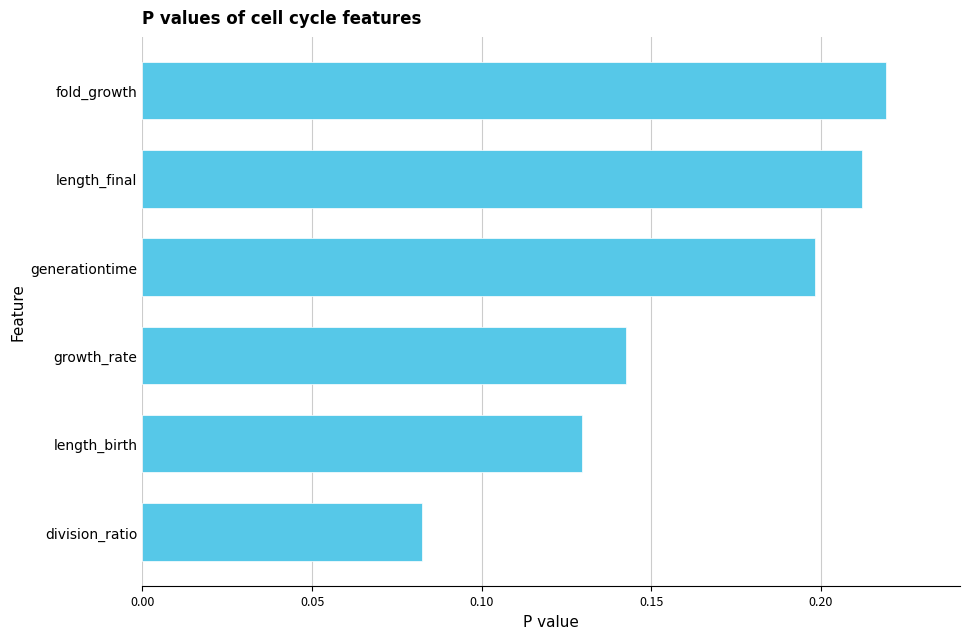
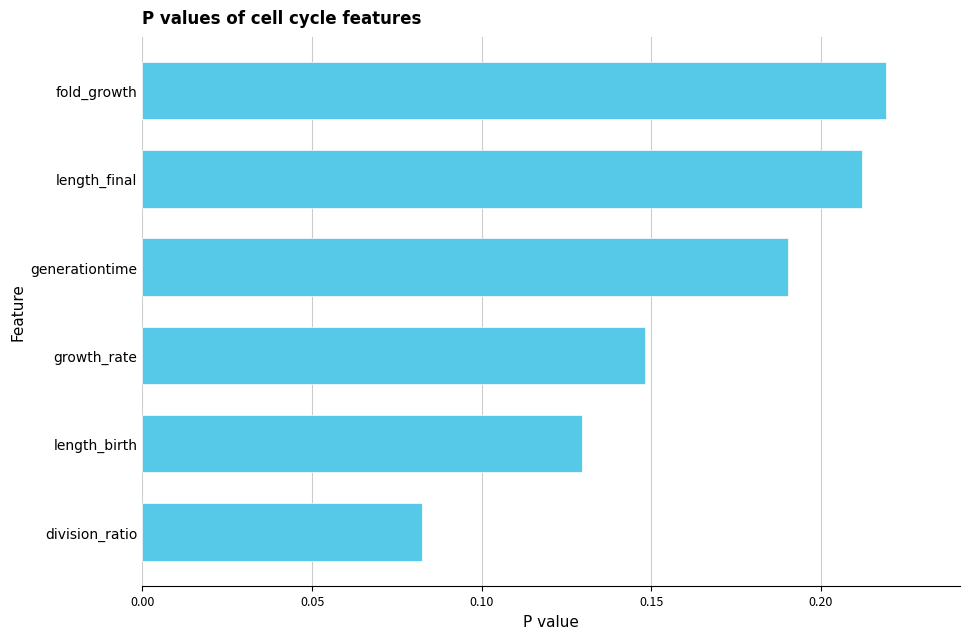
generationtime: 0.198 -> 0.190
growth_rate: 0.142 -> 0.148
